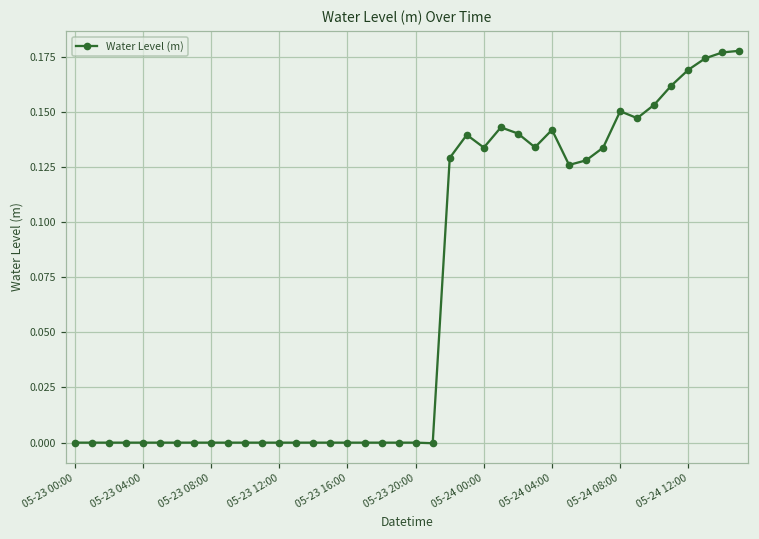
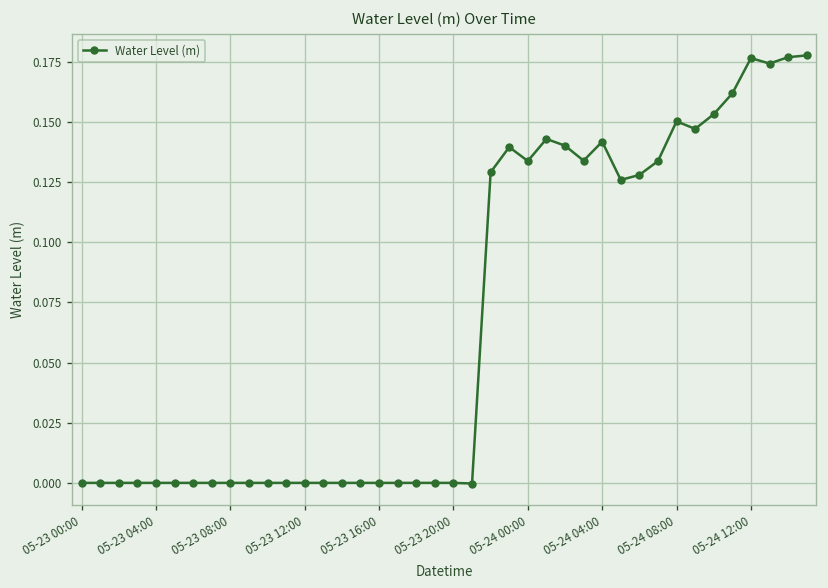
05-24 12:00: 0.169 -> 0.176
